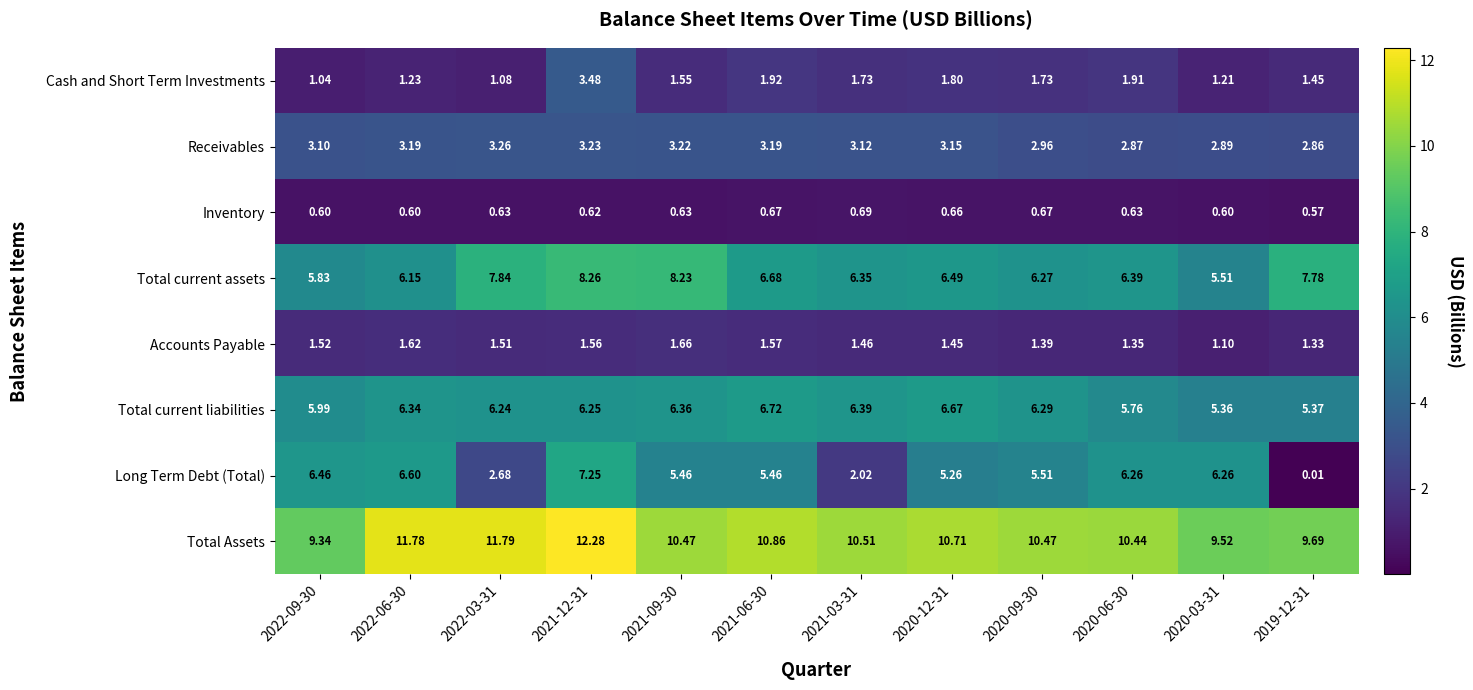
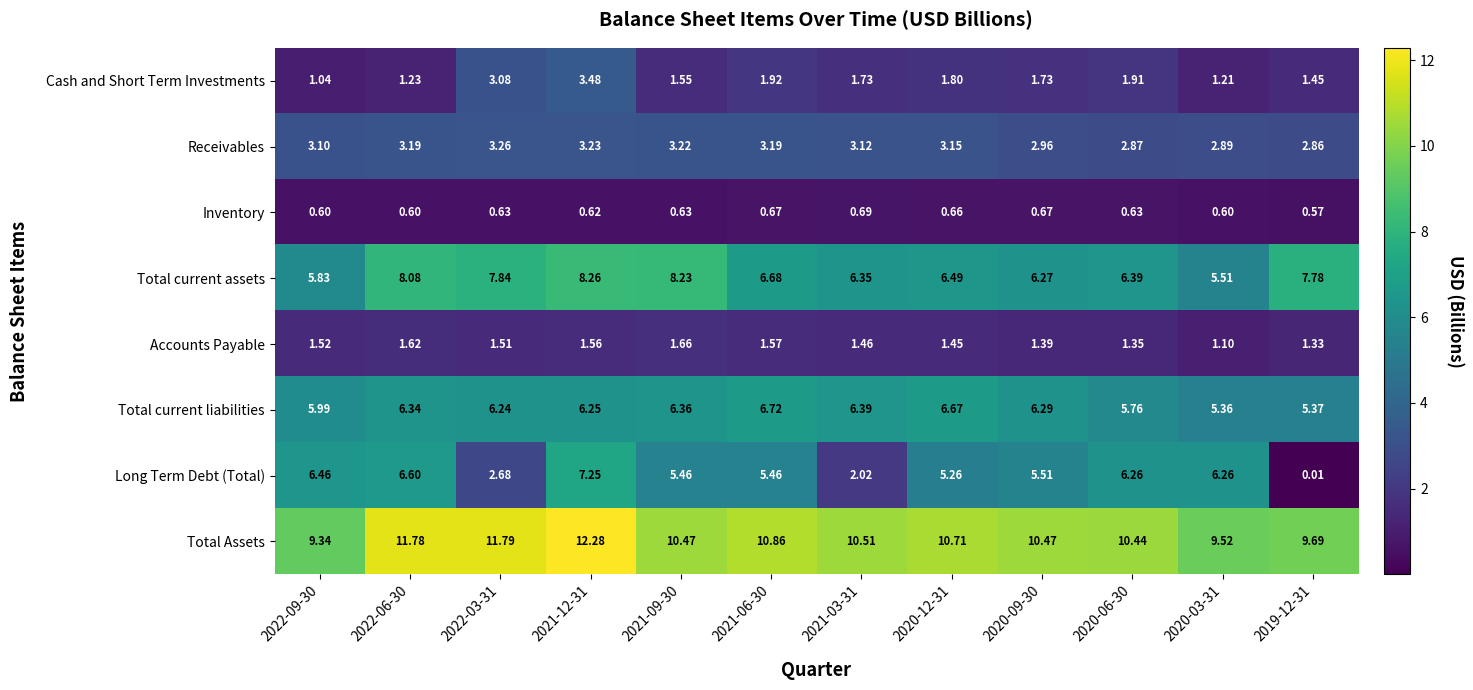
Cash and Short Term Investments, 2022-03-31: 1.08 -> 3.08
Total current assets, 2022-06-30: 6.15 -> 8.08
